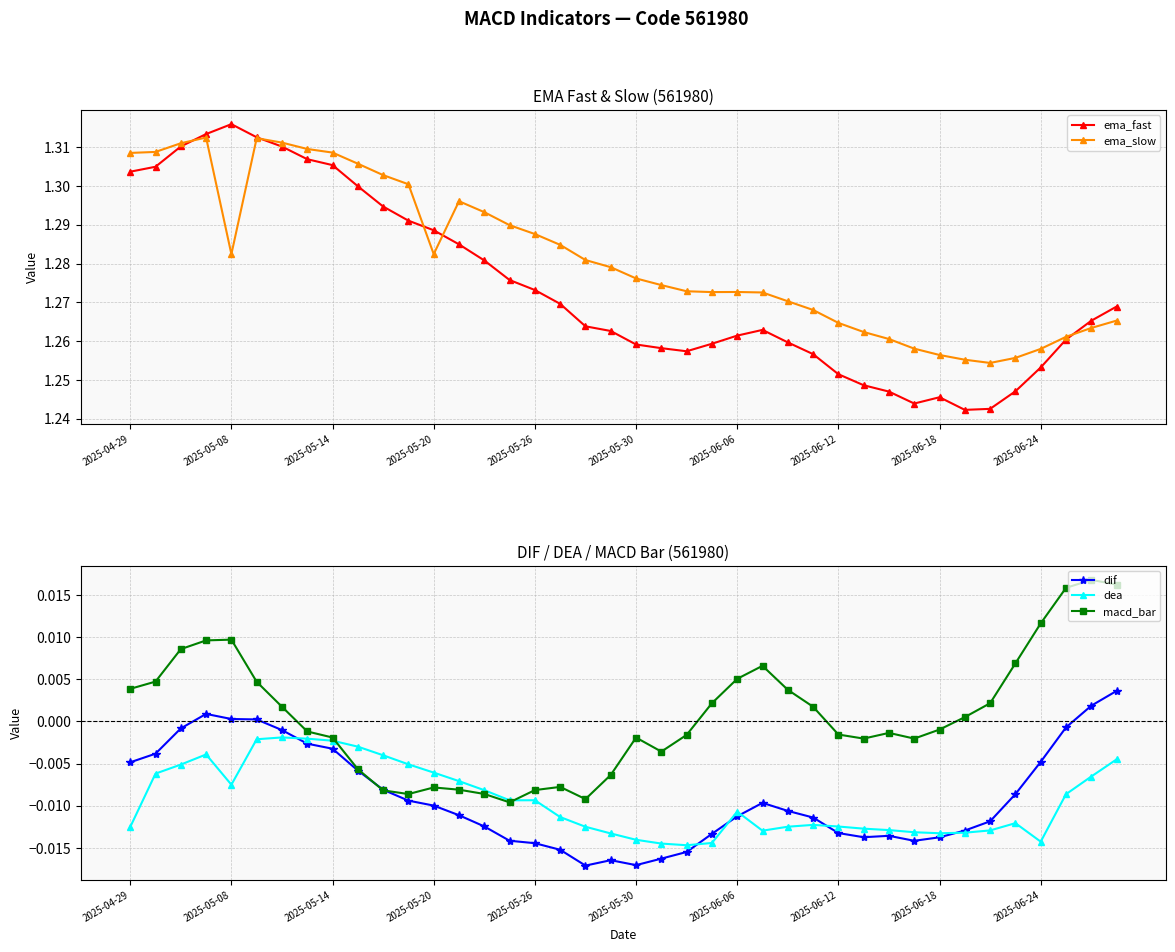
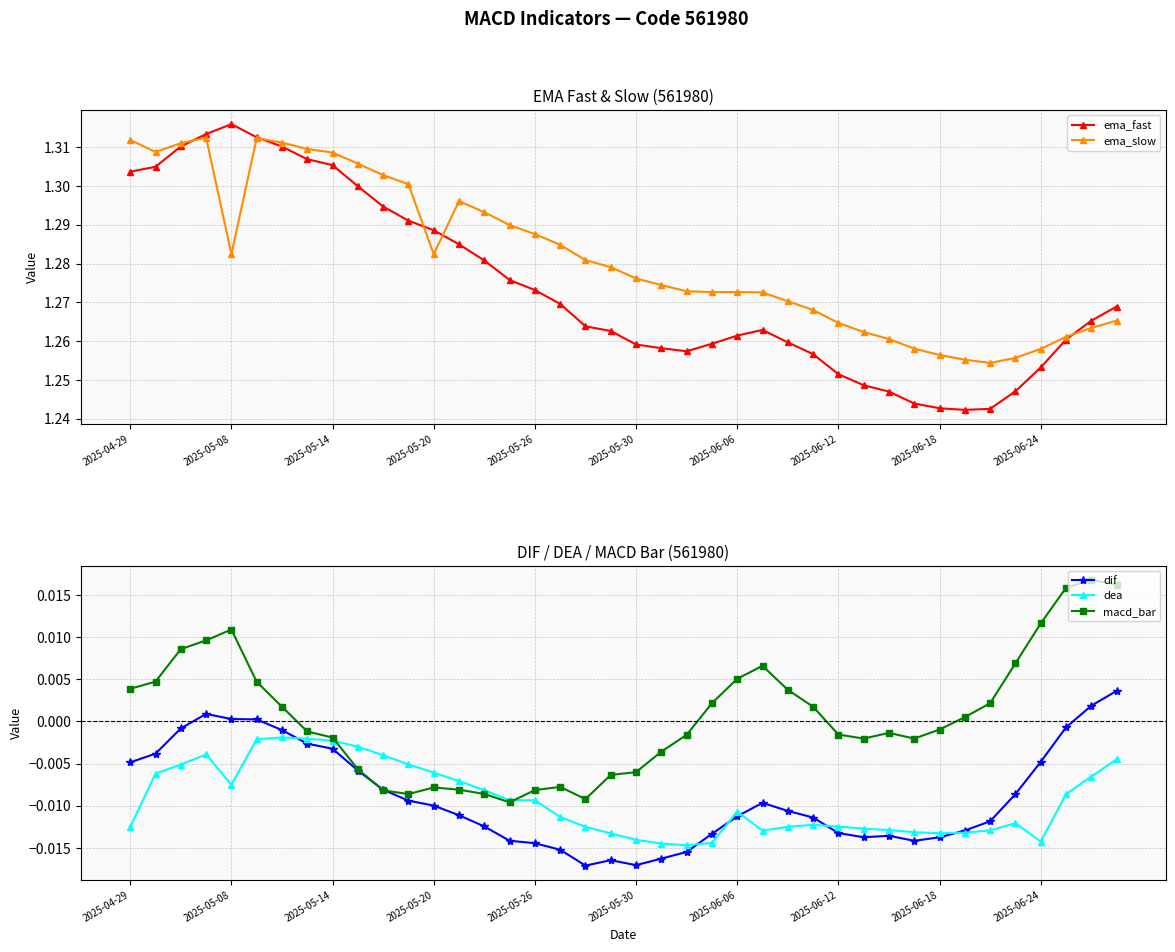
EMA Fast & Slow (561980), ema_slow, 2025-04-29: 1.309 -> 1.312
EMA Fast & Slow (561980), ema_fast, 2025-06-18: 1.246 -> 1.243
DIF / DEA / MACD Bar (561980), macd_bar, 2025-05-08: 0.010 -> 0.011
DIF / DEA / MACD Bar (561980), macd_bar, 2025-05-30: -0.002 -> -0.006
